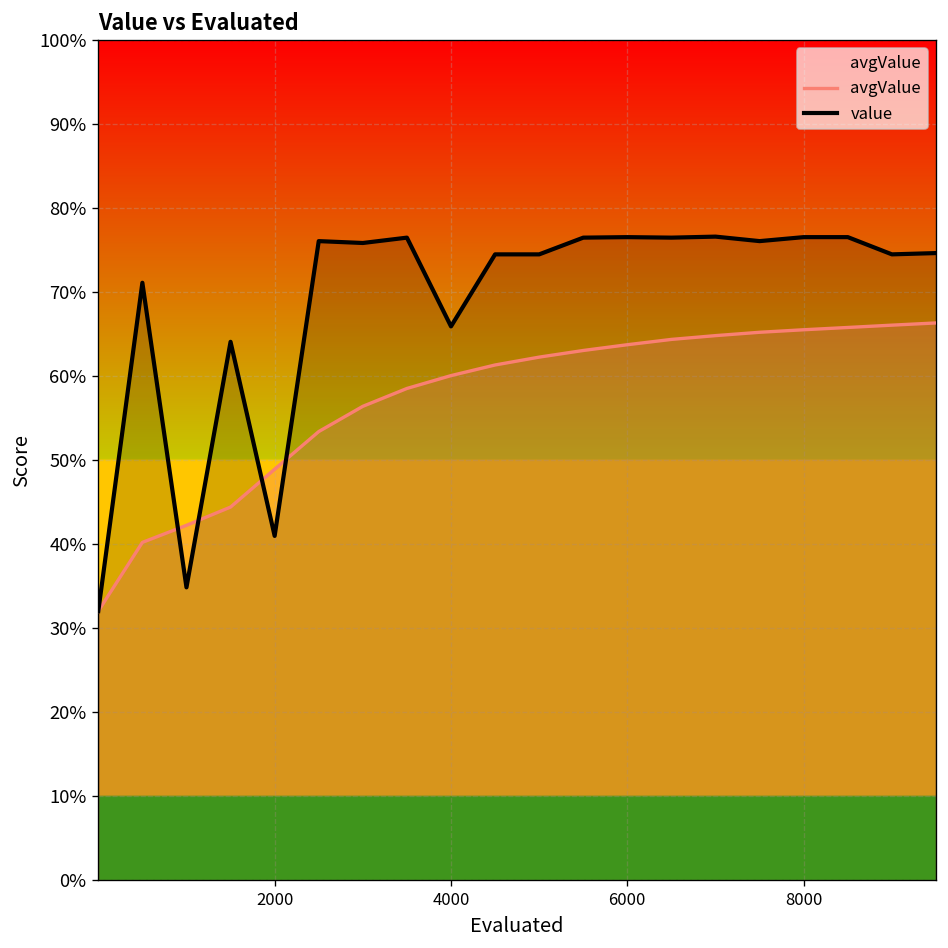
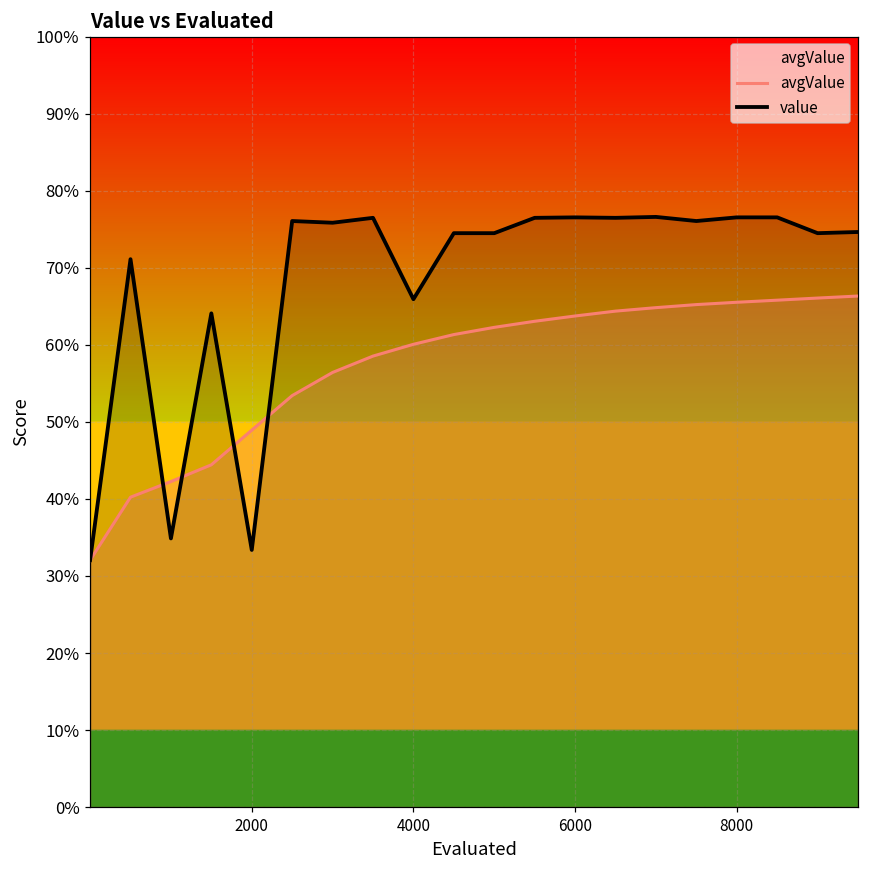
value, 2000: 41% -> 33%
